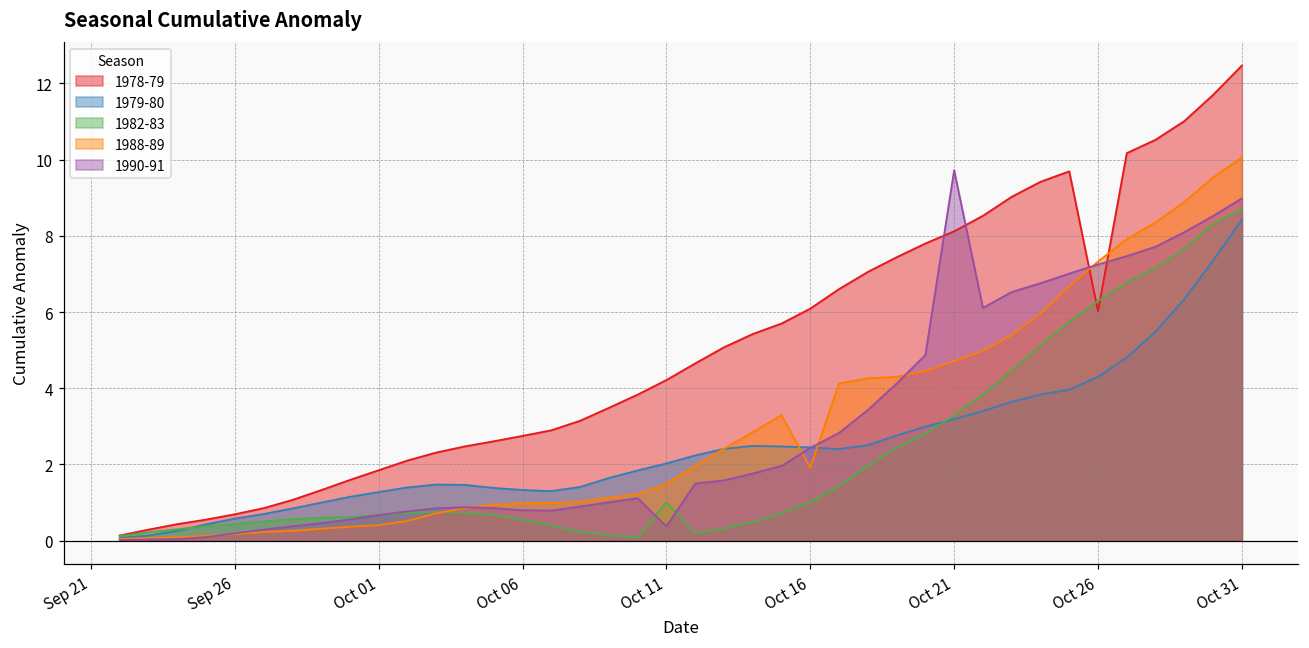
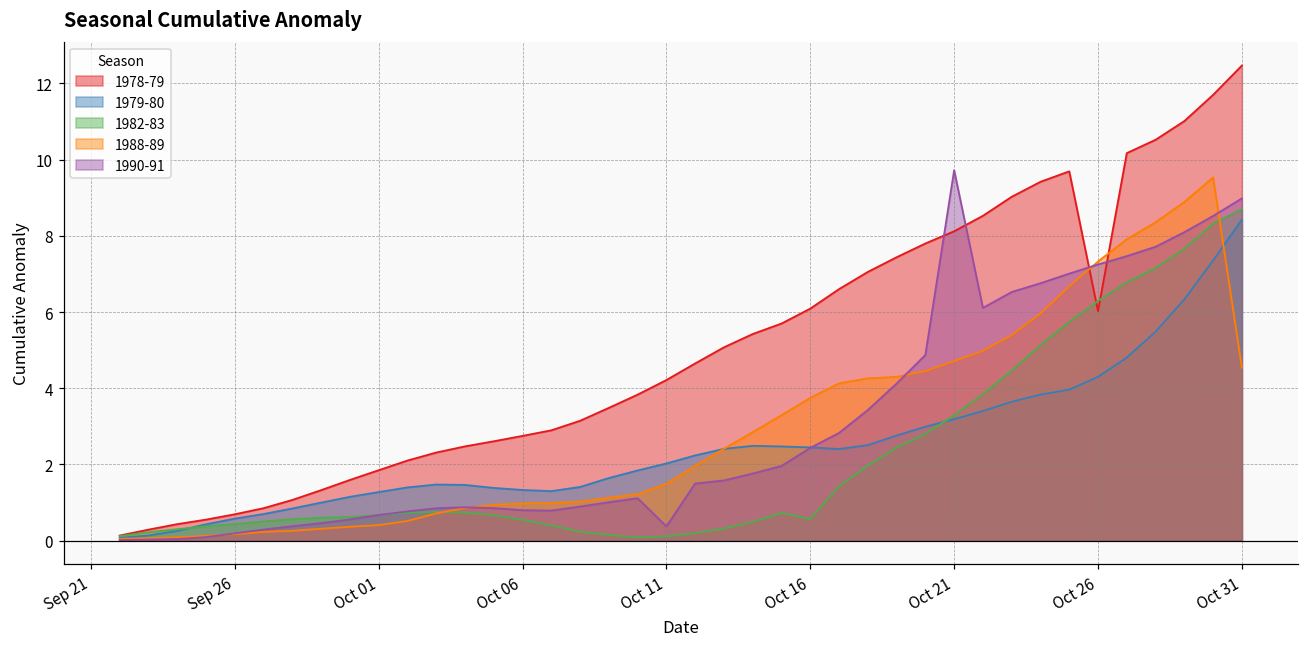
1982-83, Oct 11: 1.0 -> 0.1
1982-83, Oct 16: 1.0 -> 0.6
1988-89, Oct 16: 1.9 -> 3.7
1988-89, Oct 31: 10.1 -> 4.5
